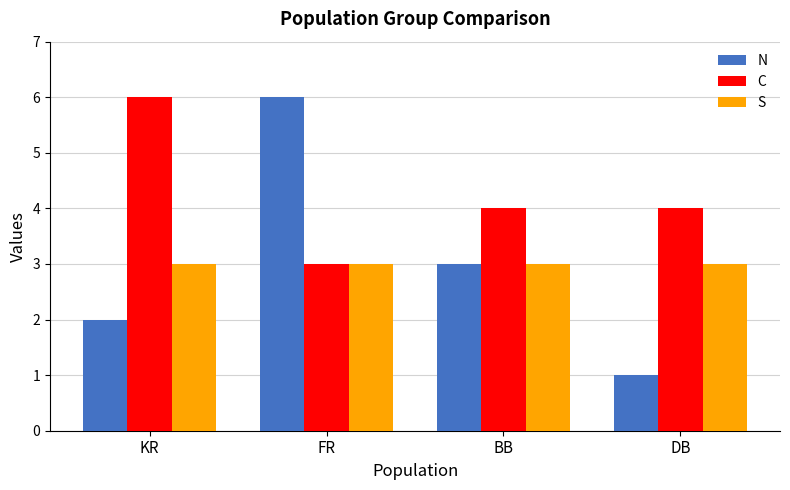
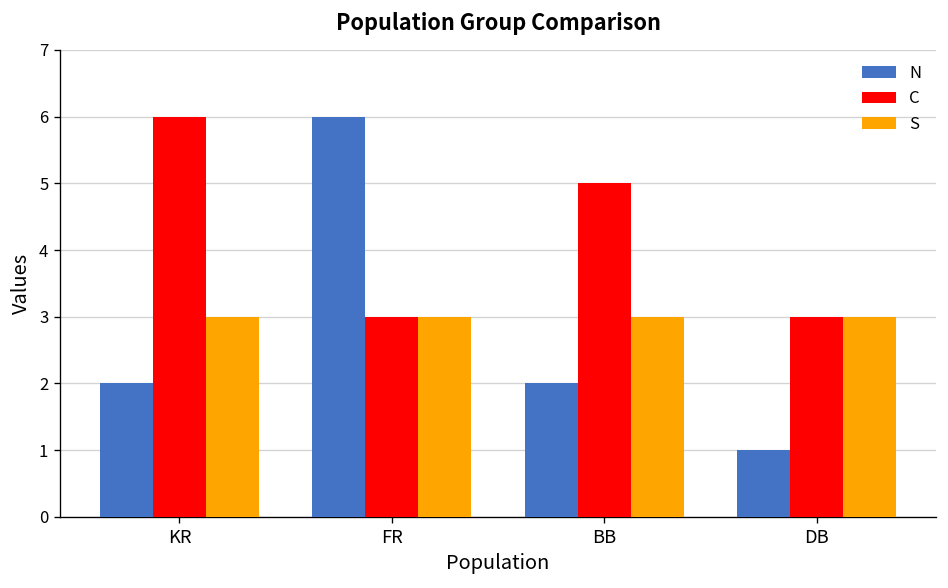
N, BB: 3 -> 2
C, BB: 4 -> 5
C, DB: 4 -> 3
